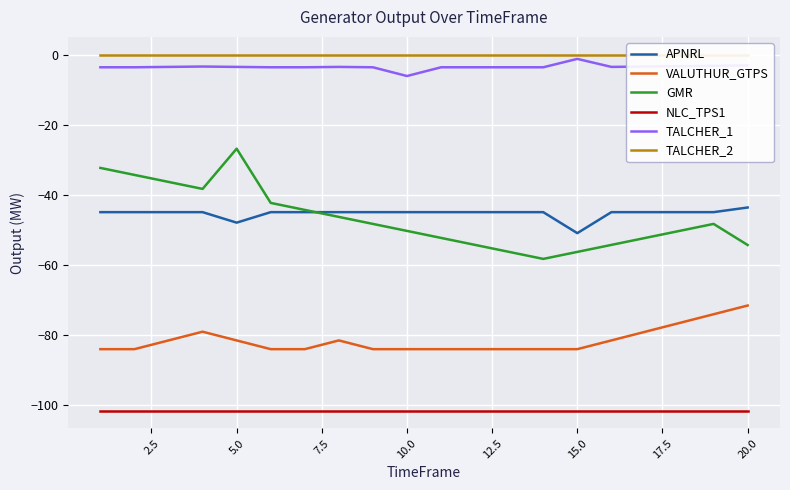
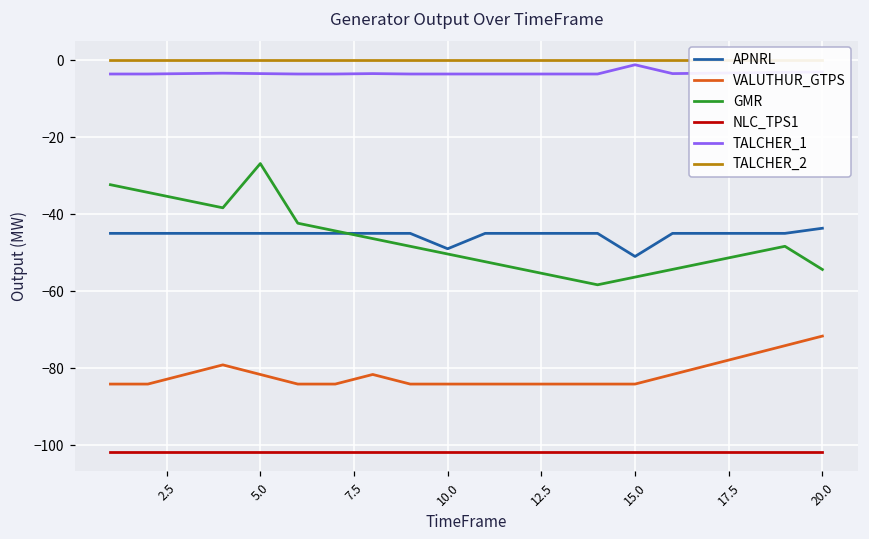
APNRL, 5.0: -48 -> -45
APNRL, 10.0: -45 -> -49
TALCHER_1, 10.0: -6 -> -4
